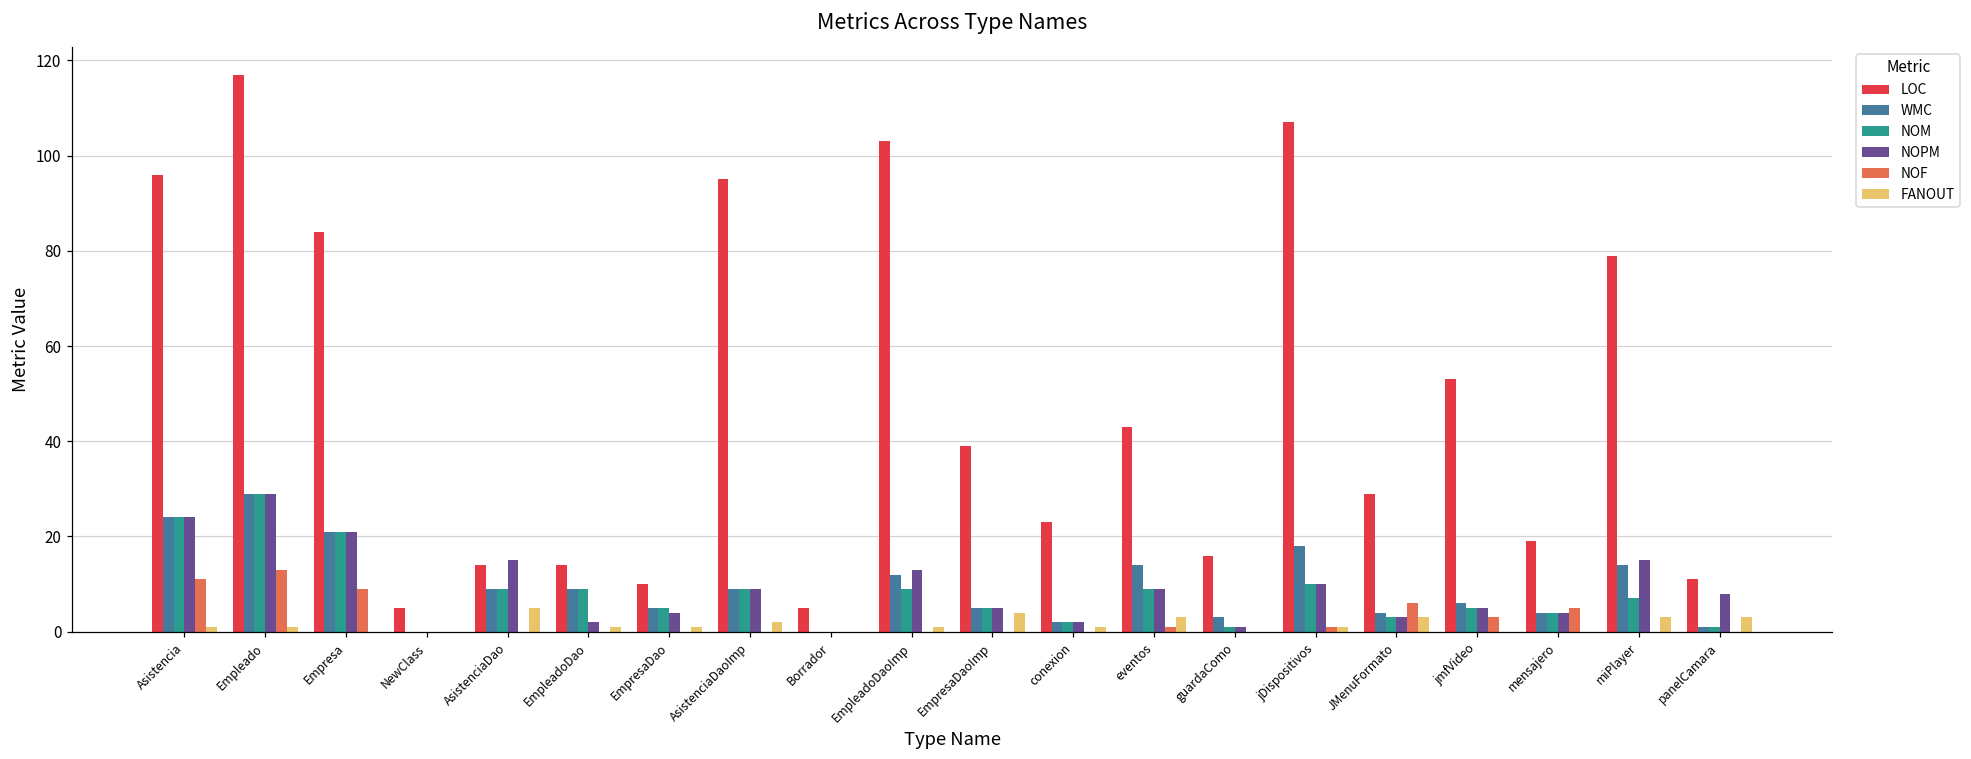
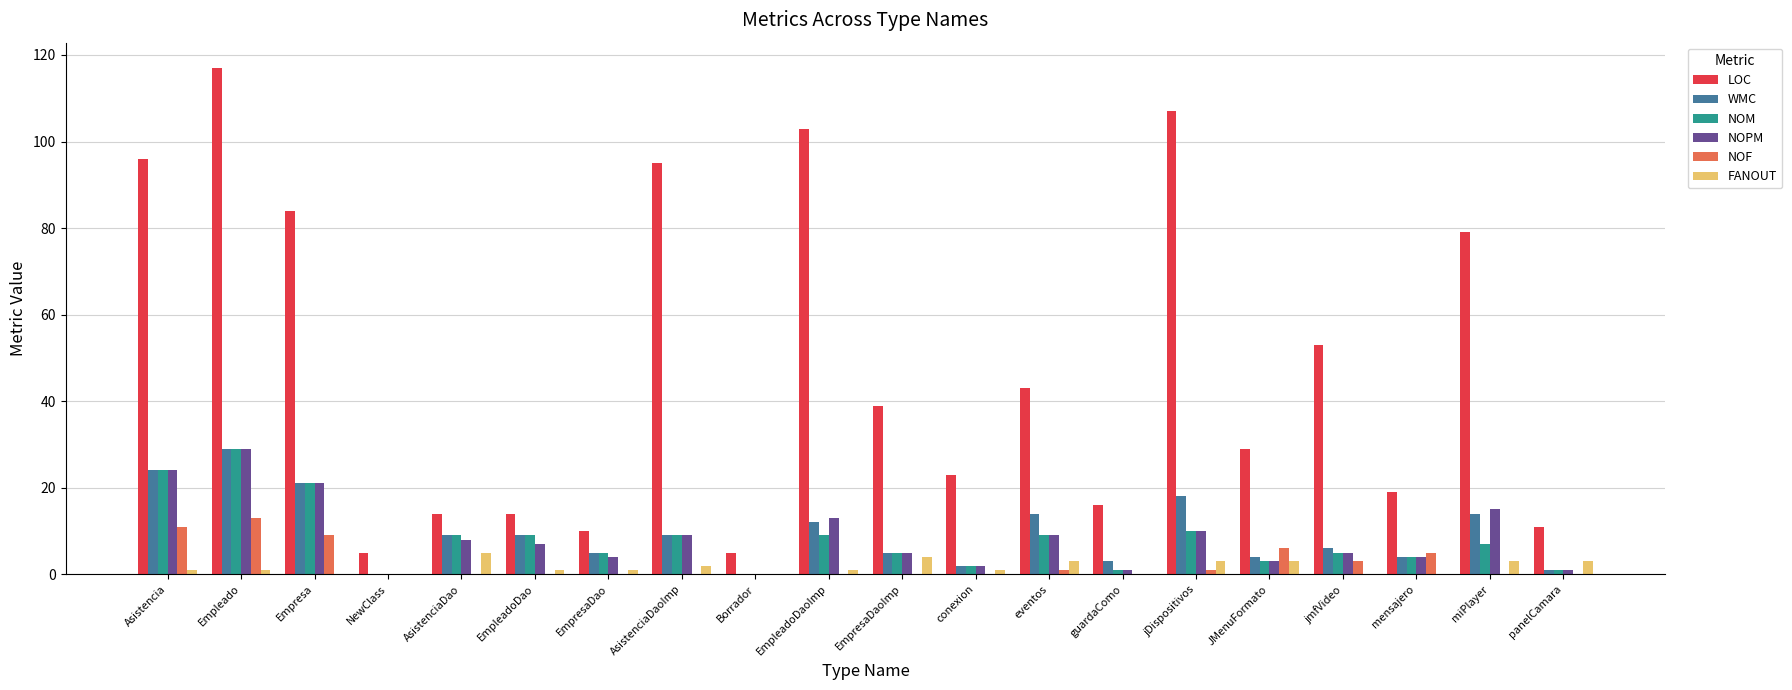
NOPM, AsistenciaDao: 15 -> 8
NOPM, EmpleadoDao: 2 -> 7
FANOUT, jDispositivos: 1 -> 3
NOPM, panelCamara: 8 -> 1
